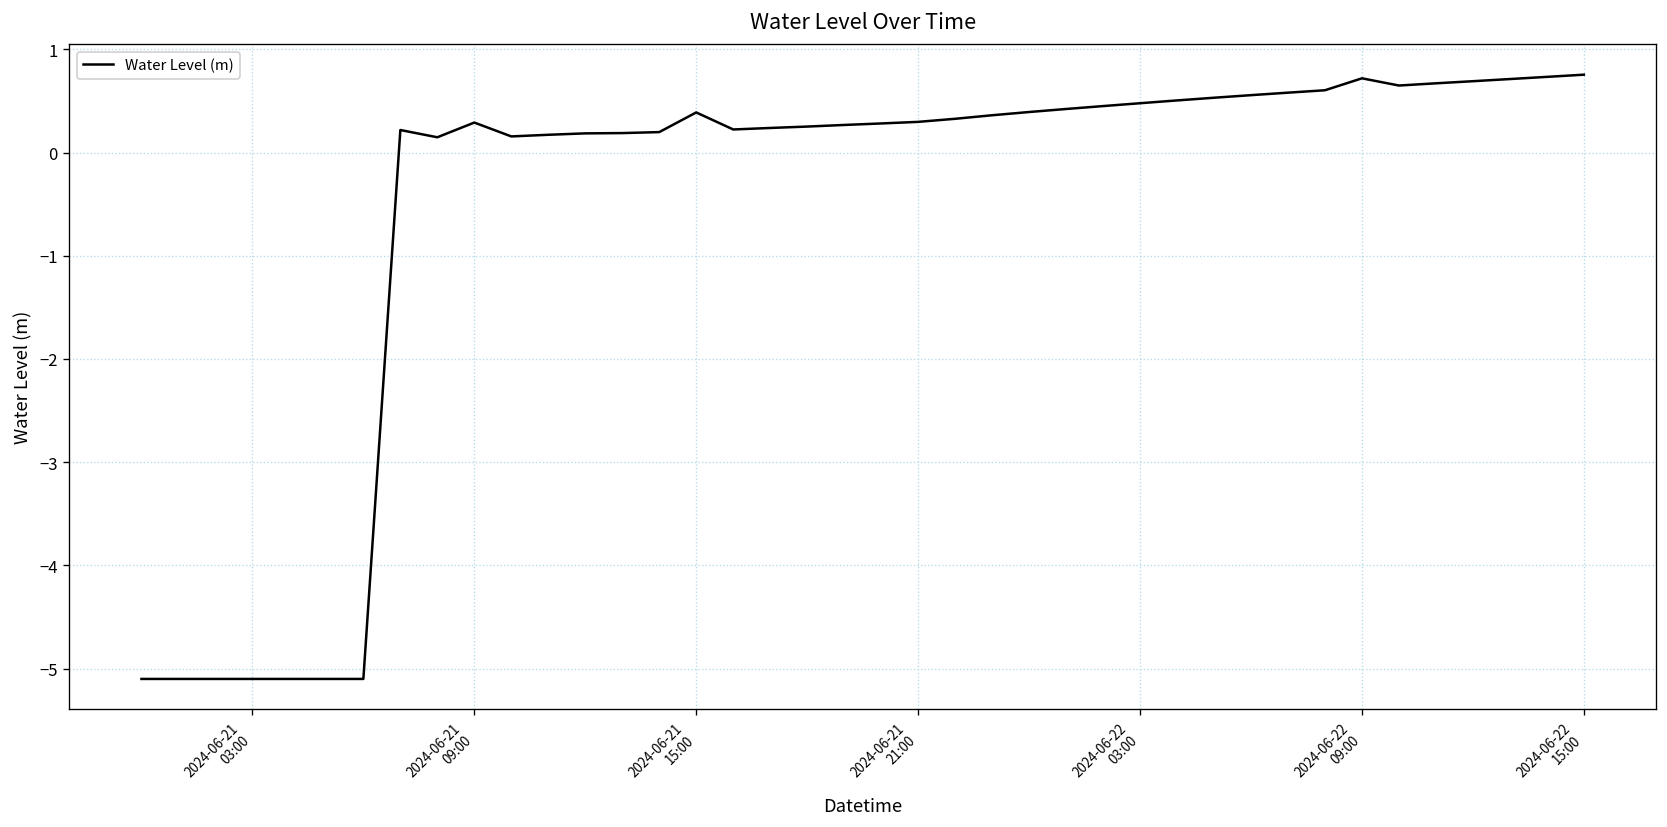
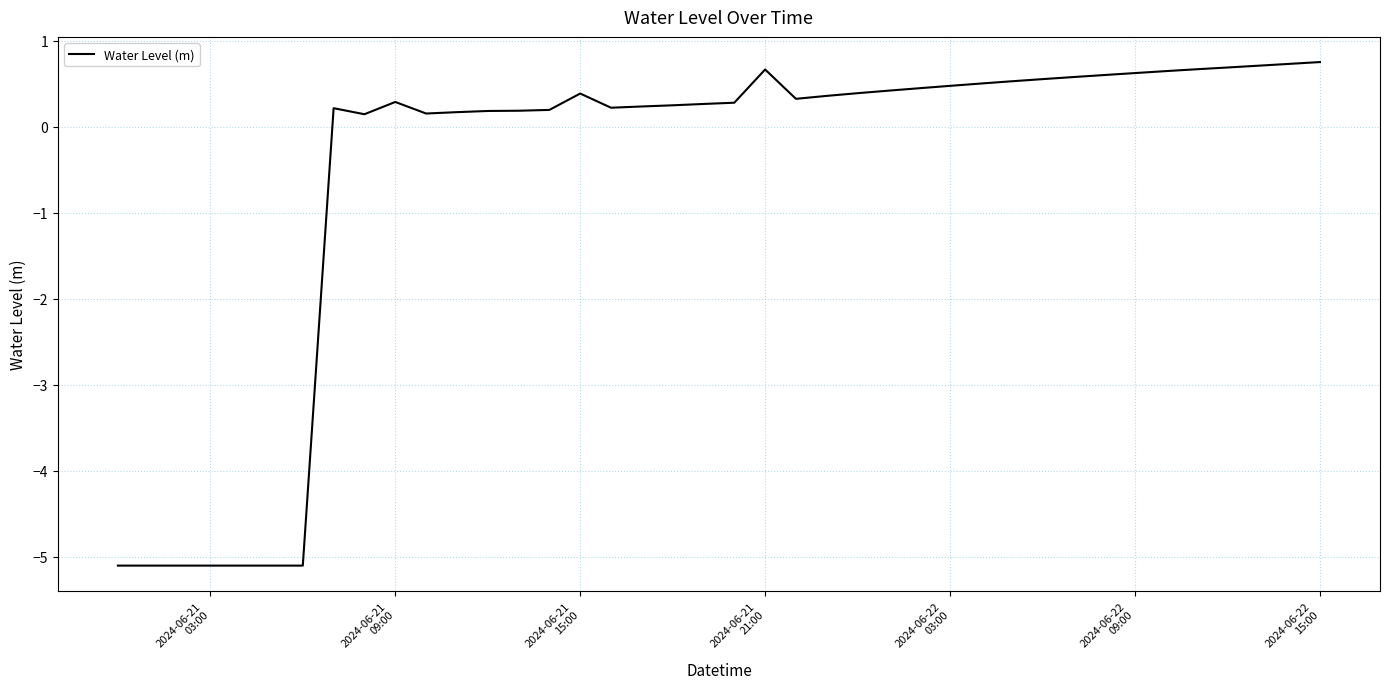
2024-06-21 21:00: 0.3 -> 0.7
2024-06-22 09:00: 0.7 -> 0.6
